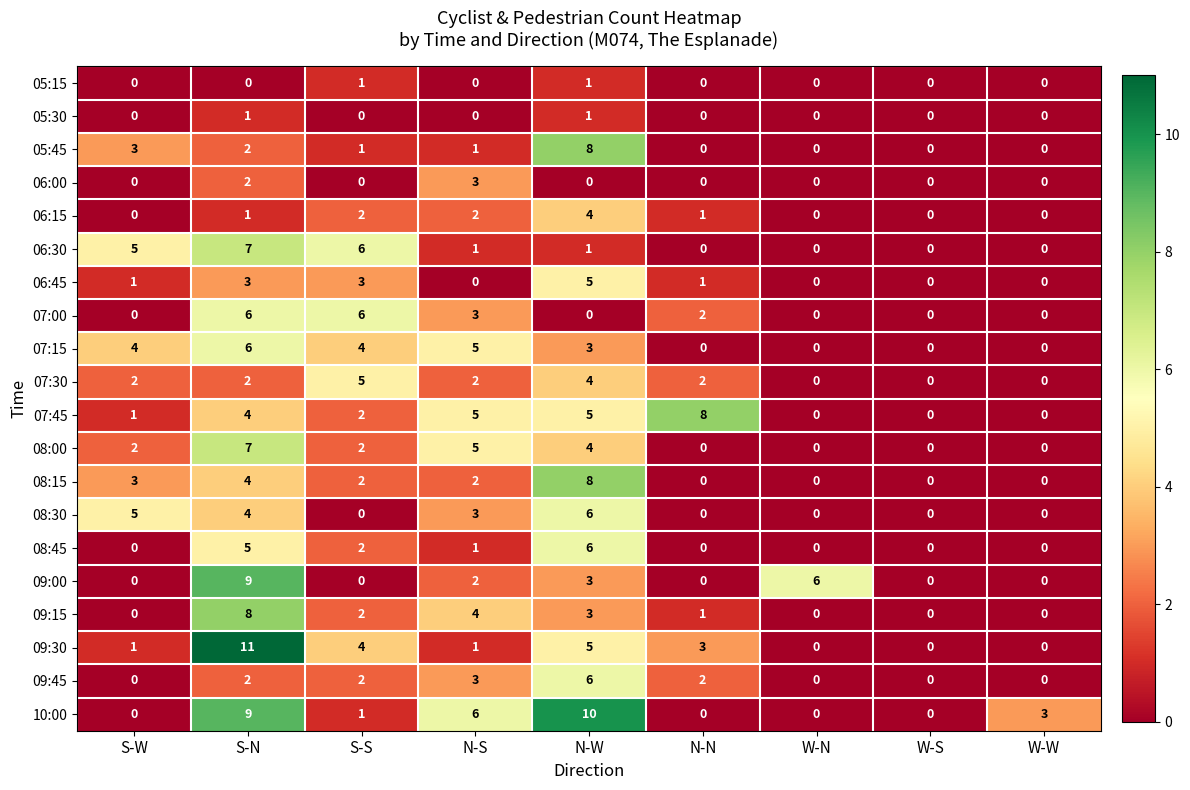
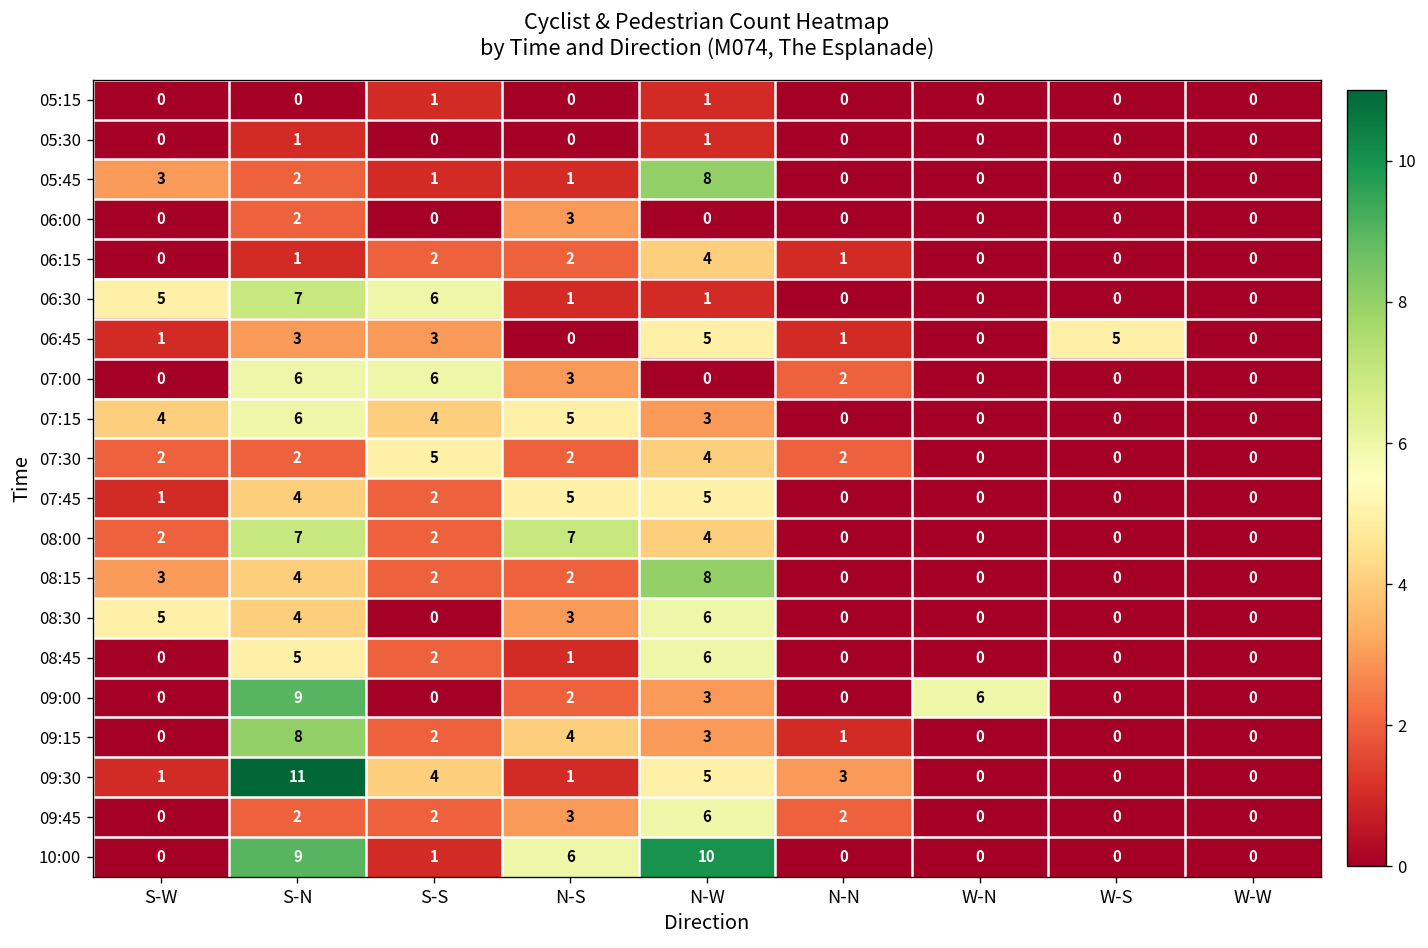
06:45, W-S: 0 -> 5
07:45, N-N: 8 -> 0
08:00, N-S: 5 -> 7
10:00, W-W: 3 -> 0
